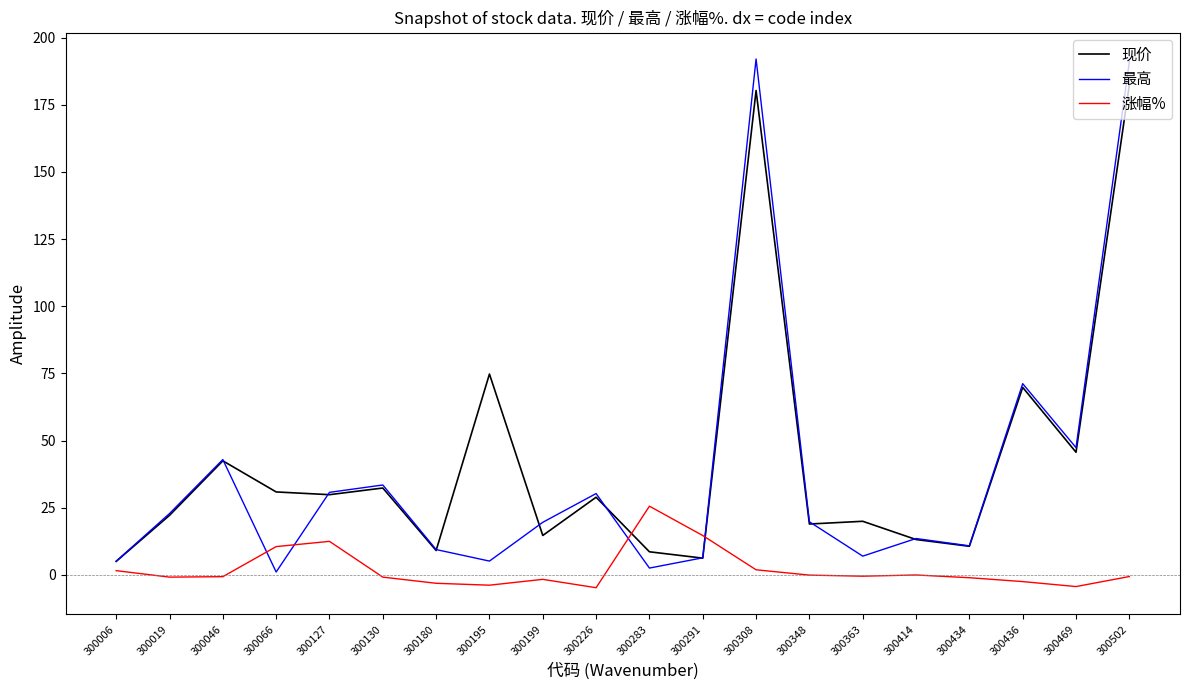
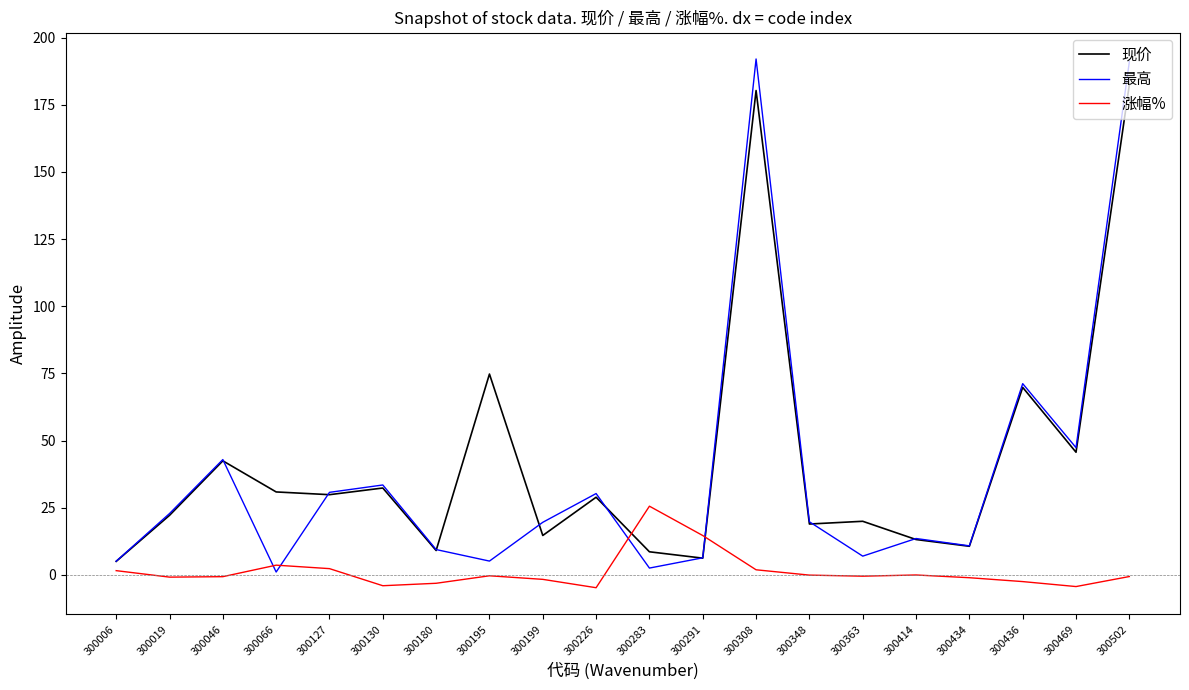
涨幅%, 300066: 11 -> 4
涨幅%, 300127: 13 -> 2
涨幅%, 300130: -1 -> -4
涨幅%, 300195: -4 -> 0
